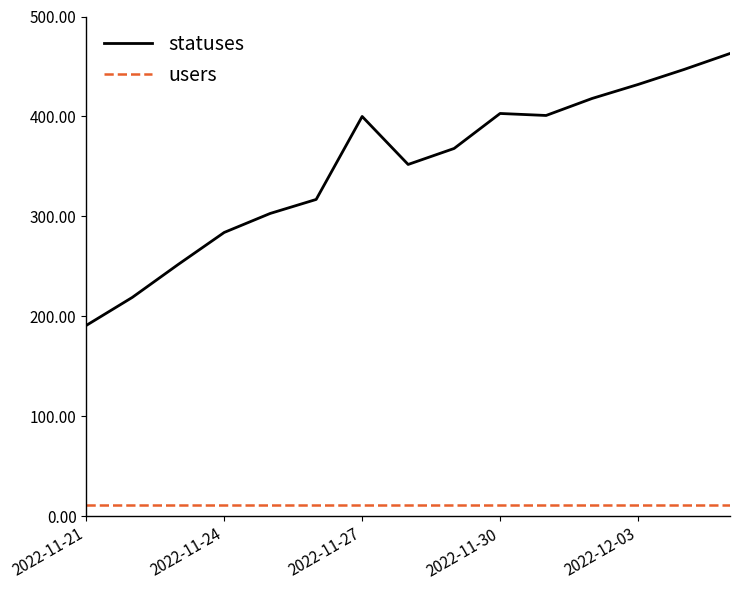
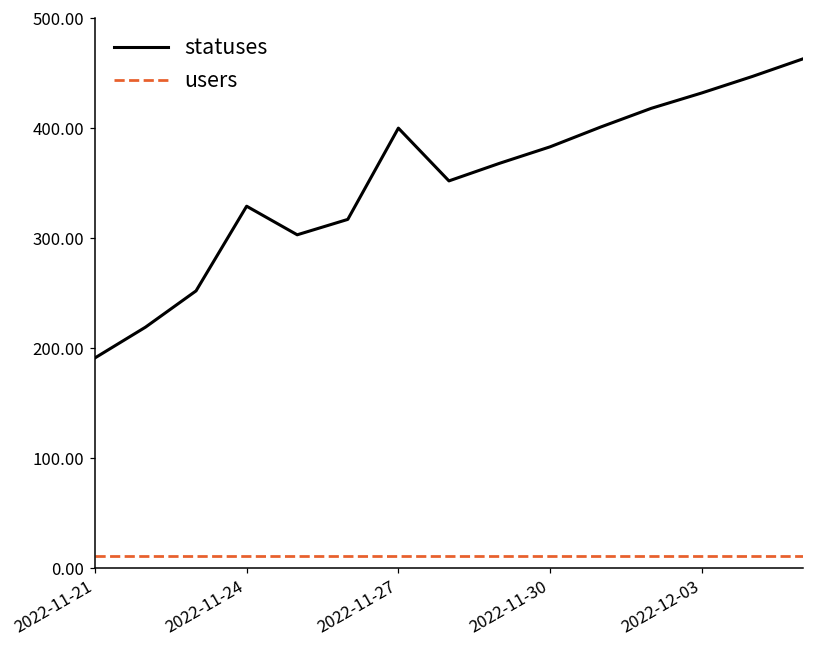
statuses, 2022-11-24: 280 -> 330
statuses, 2022-11-30: 400 -> 380
